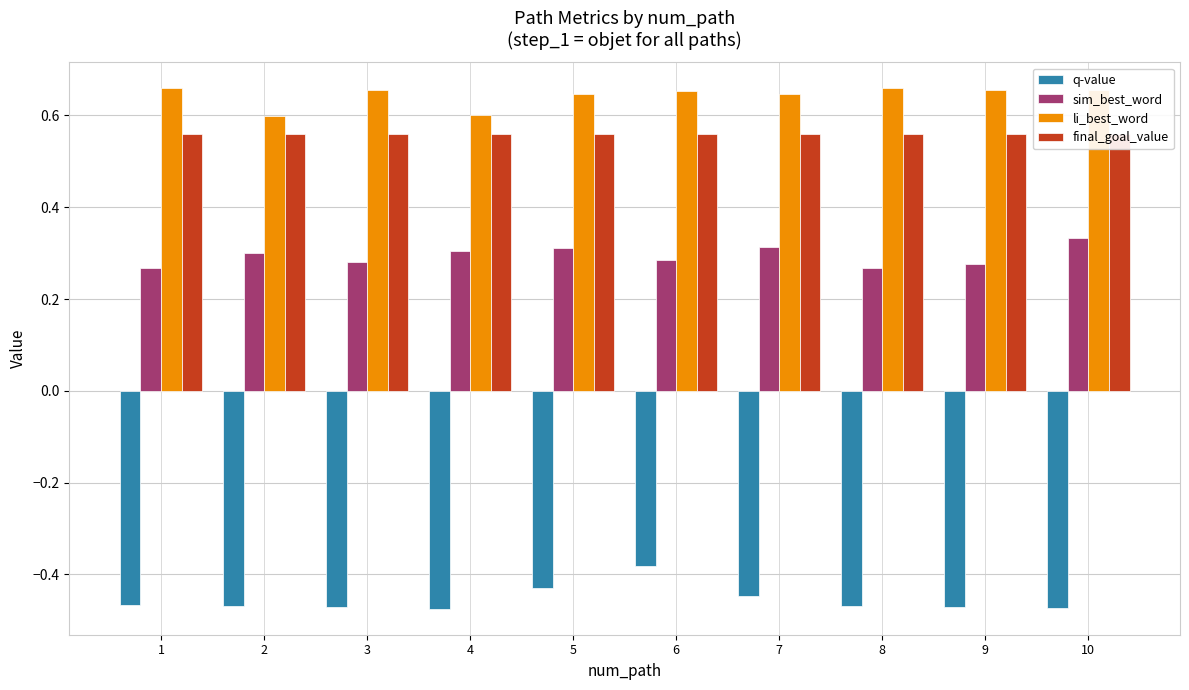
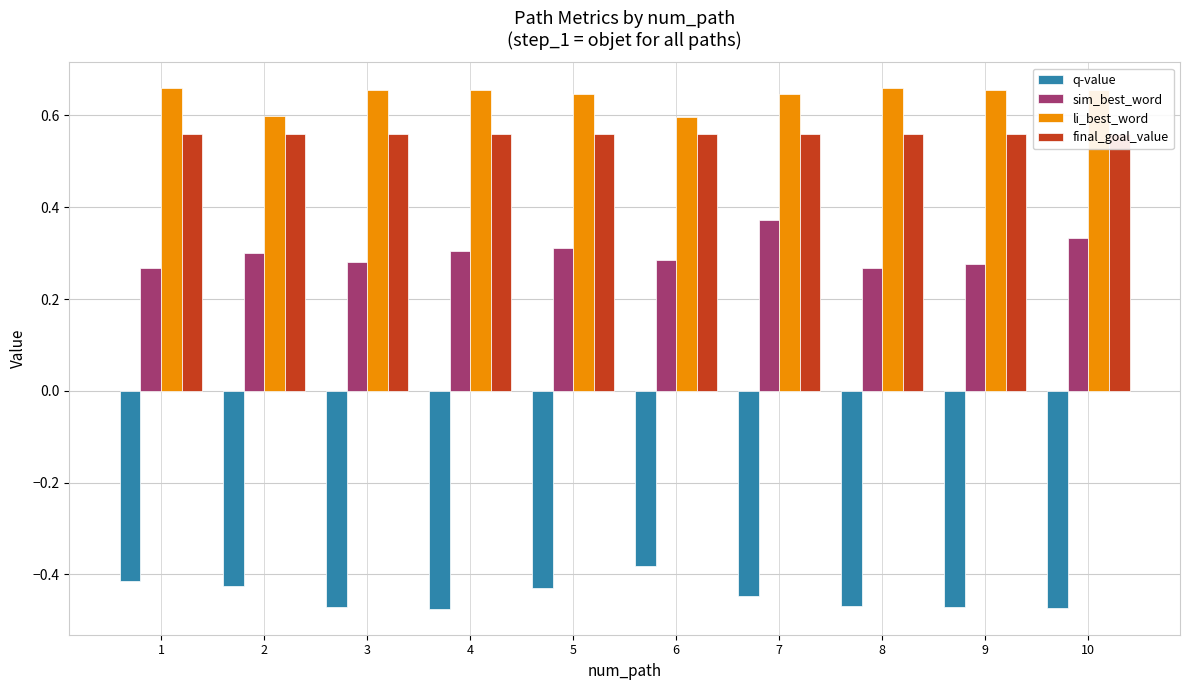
q-value, 1: -0.47 -> -0.41
q-value, 2: -0.47 -> -0.42
li_best_word, 4: 0.60 -> 0.66
li_best_word, 6: 0.65 -> 0.60
sim_best_word, 7: 0.31 -> 0.37
